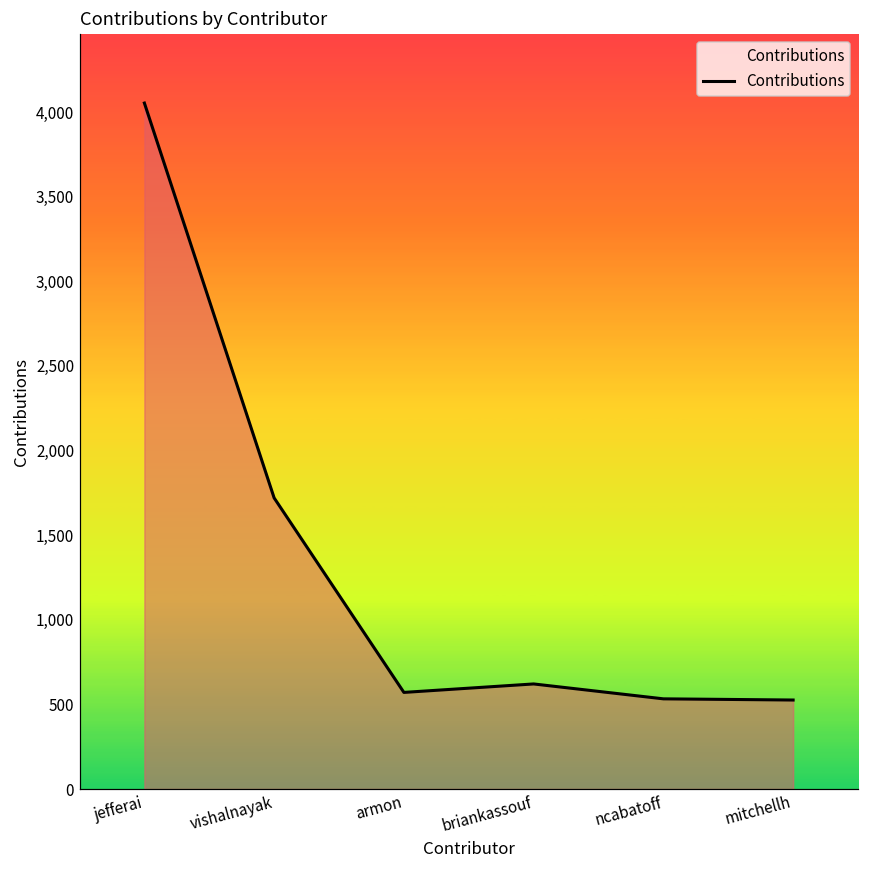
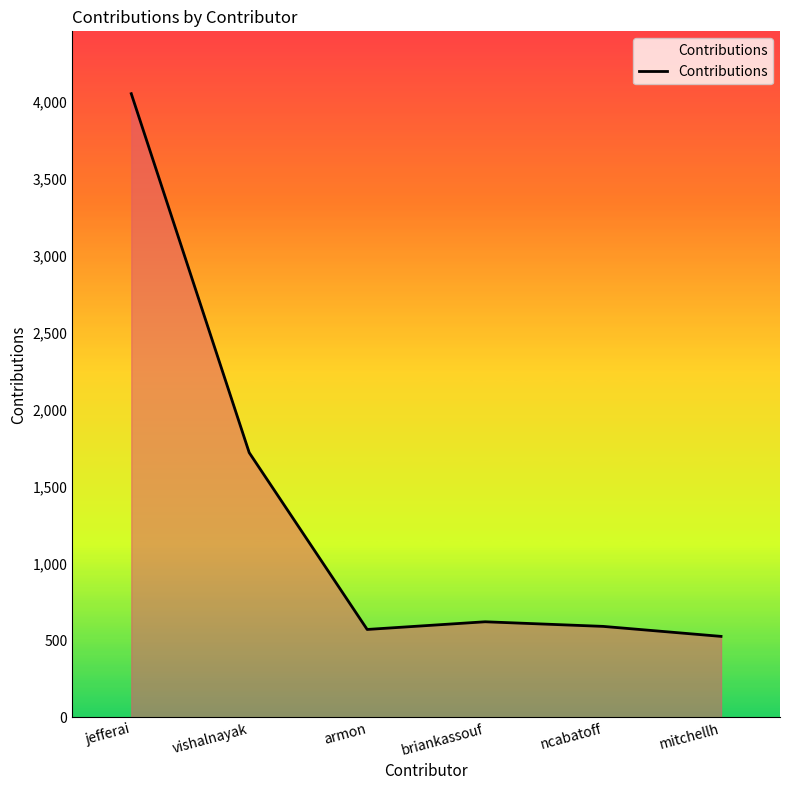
ncabatoff: 530 -> 590
